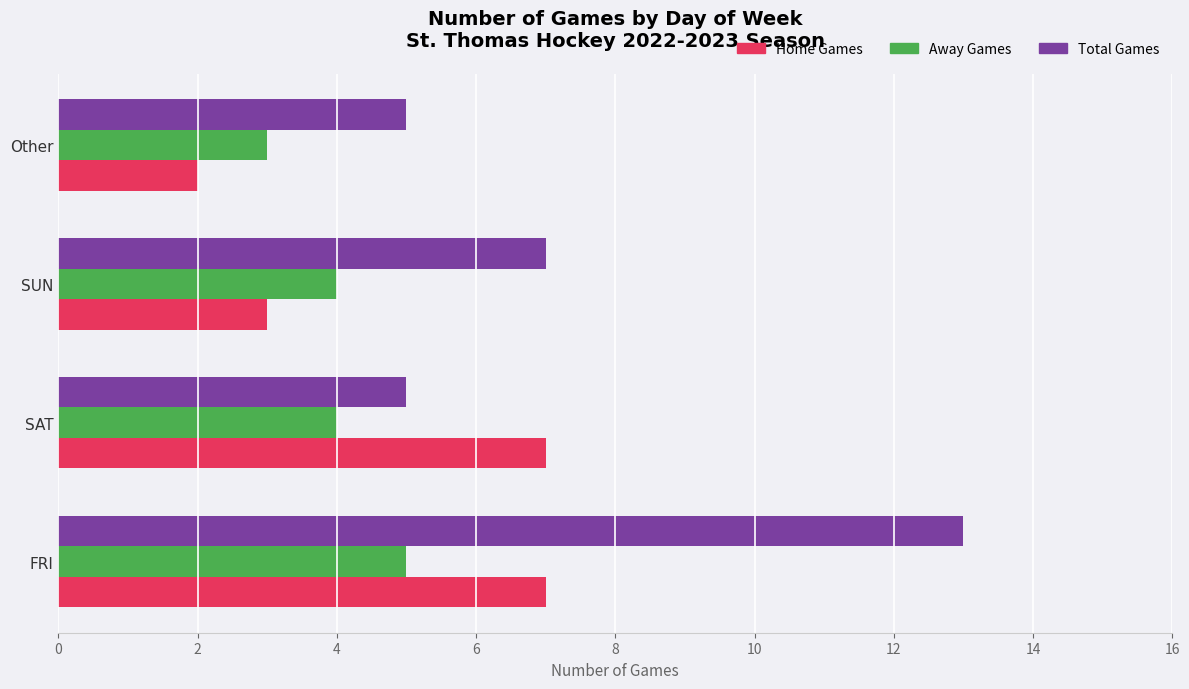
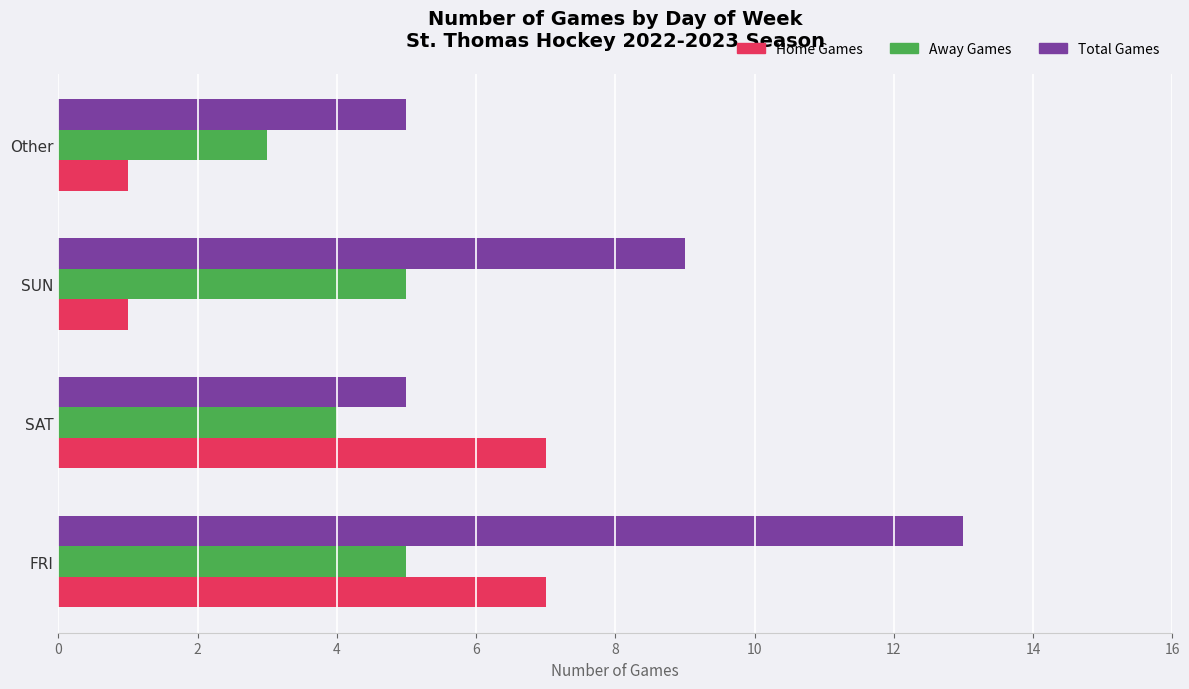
Home Games, Other: 2 -> 1
Total Games, SUN: 7 -> 9
Away Games, SUN: 4 -> 5
Home Games, SUN: 3 -> 1
